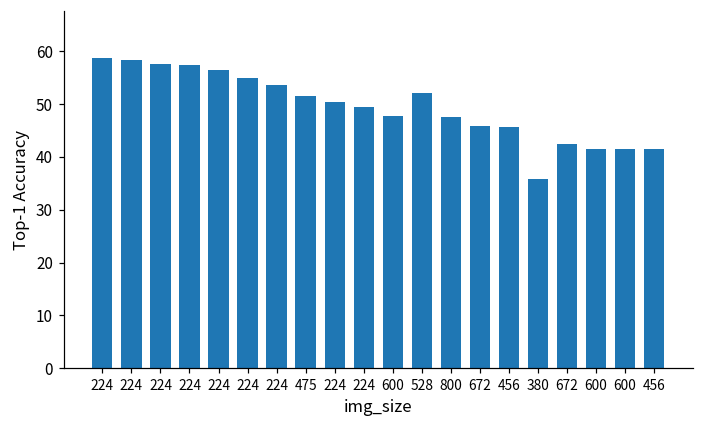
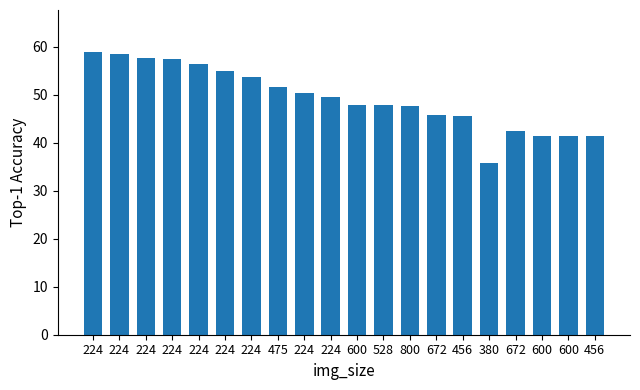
528: 52 -> 48
